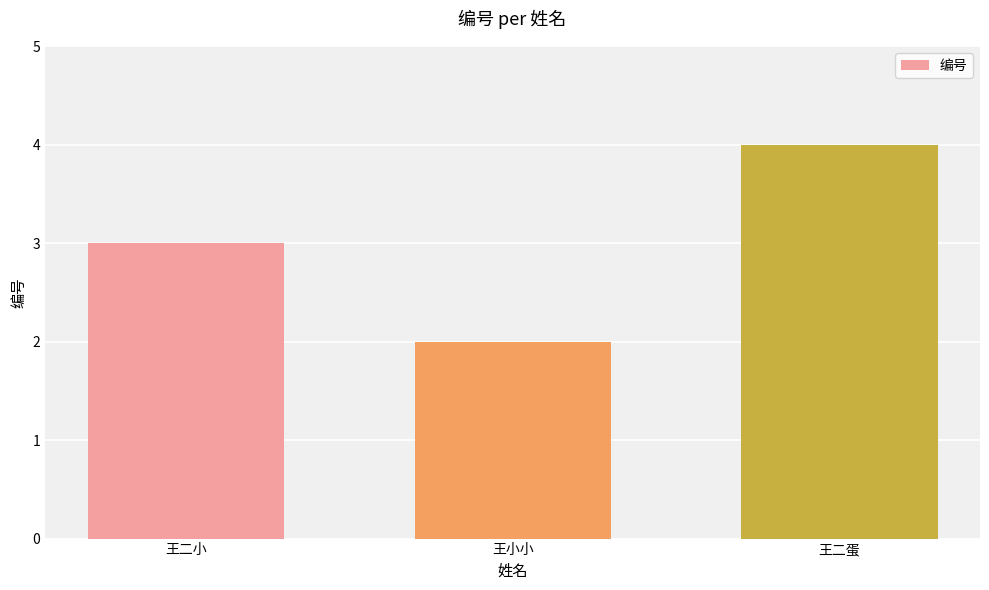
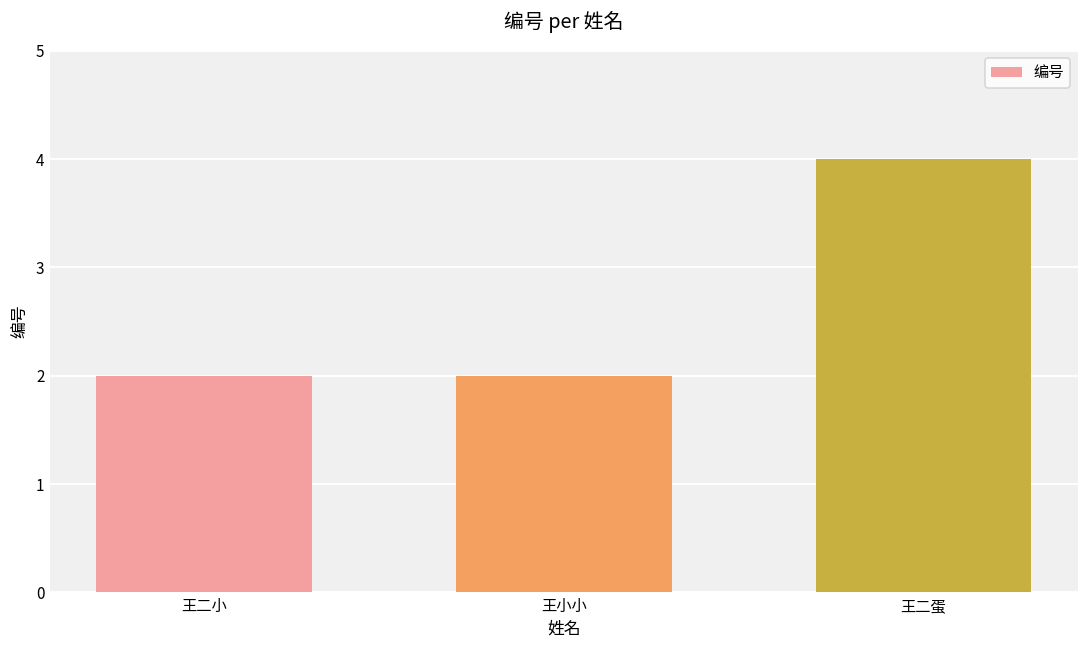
王二小: 3 -> 2
